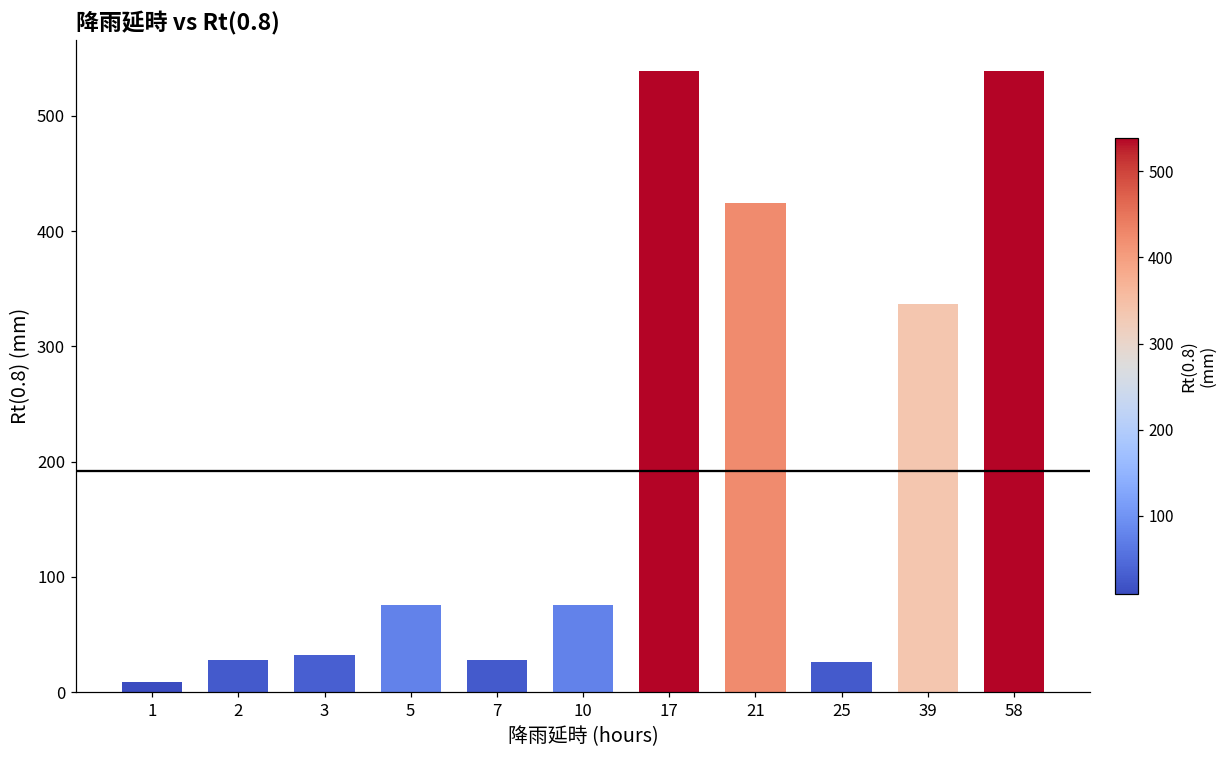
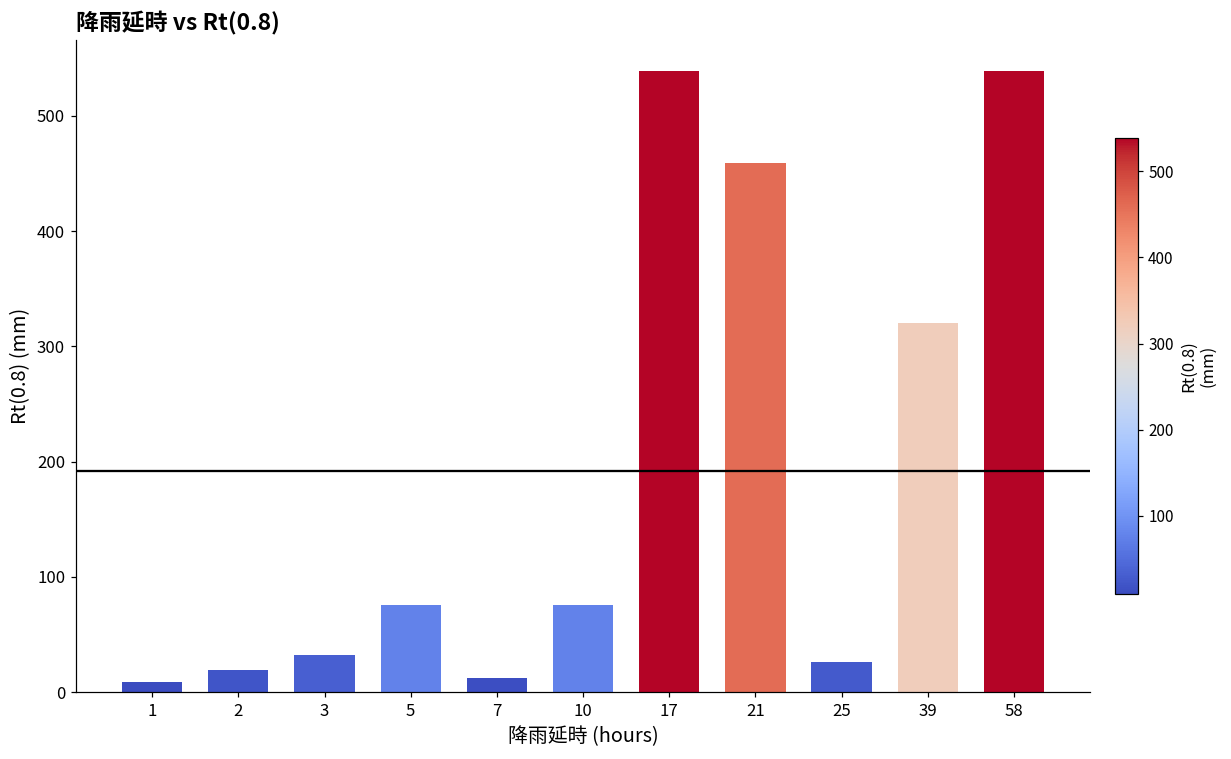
2: 28 -> 19
7: 28 -> 12
21: 424 -> 460
39: 337 -> 320
